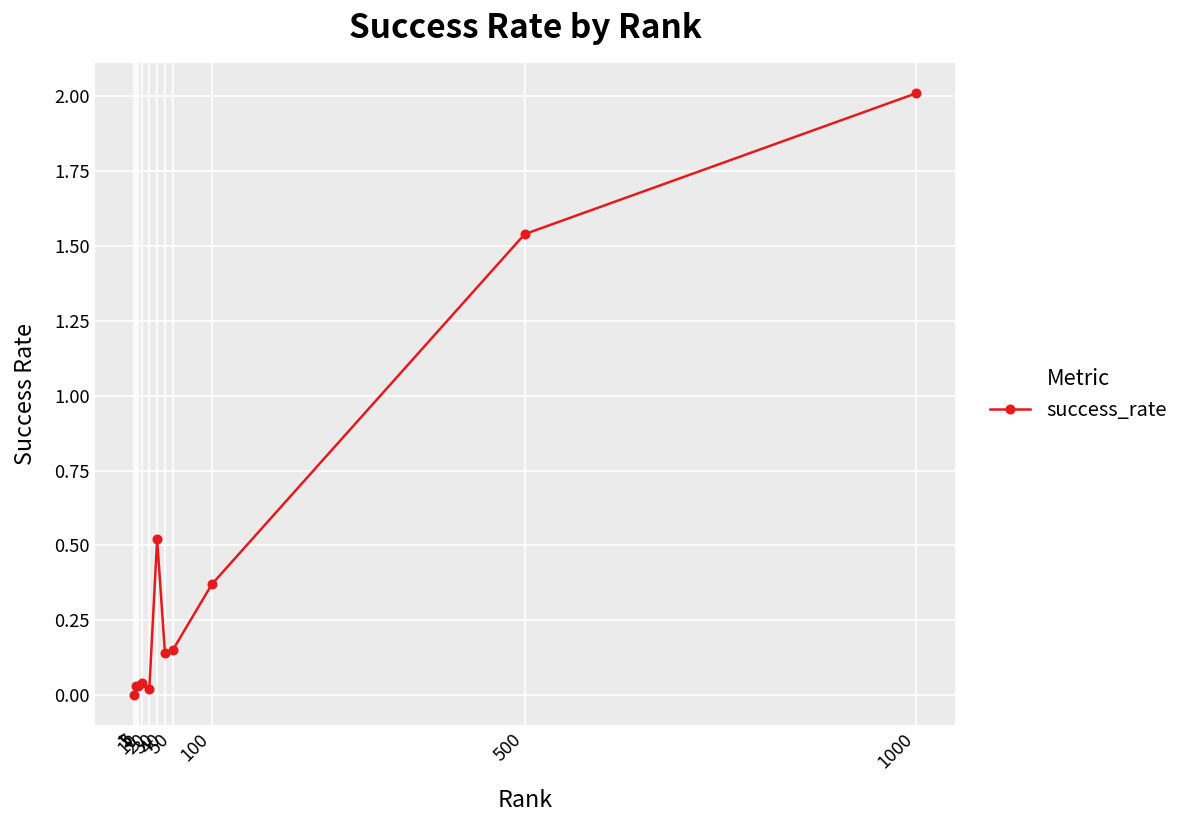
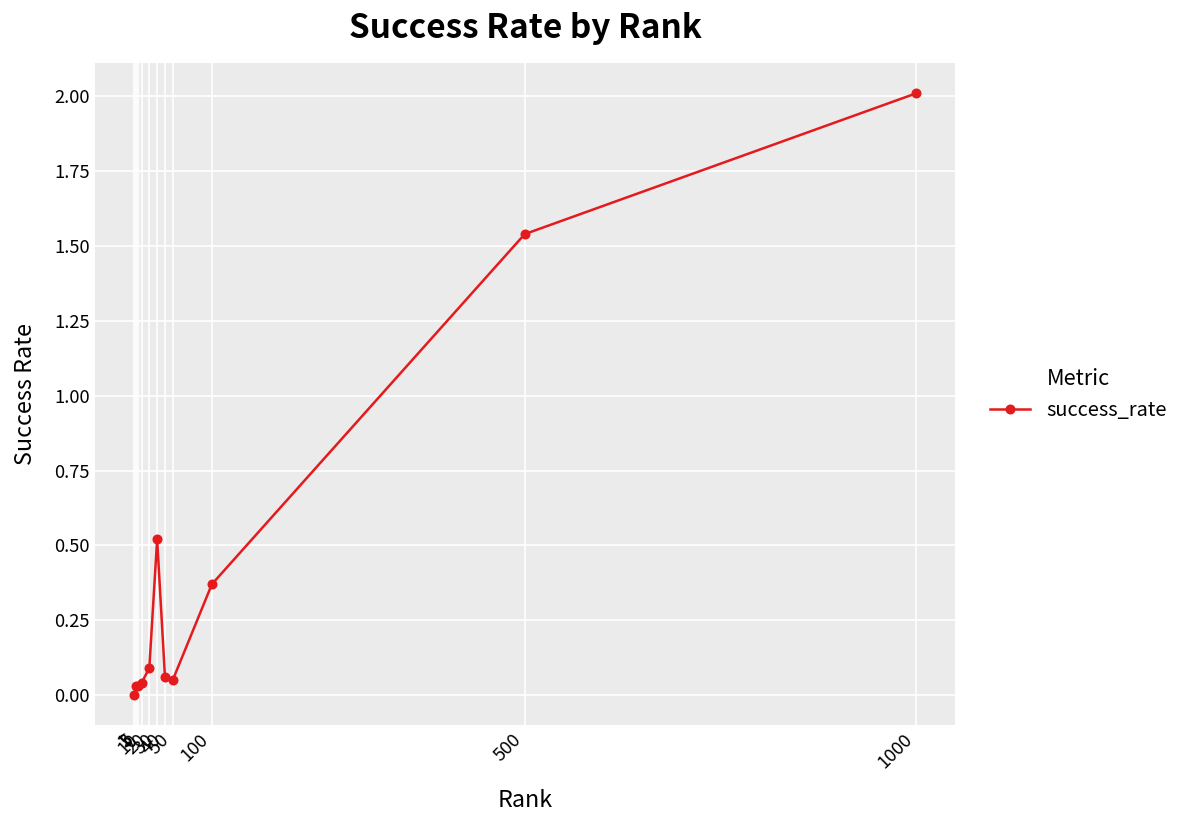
20: 0.02 -> 0.09
40: 0.14 -> 0.06
50: 0.15 -> 0.05
